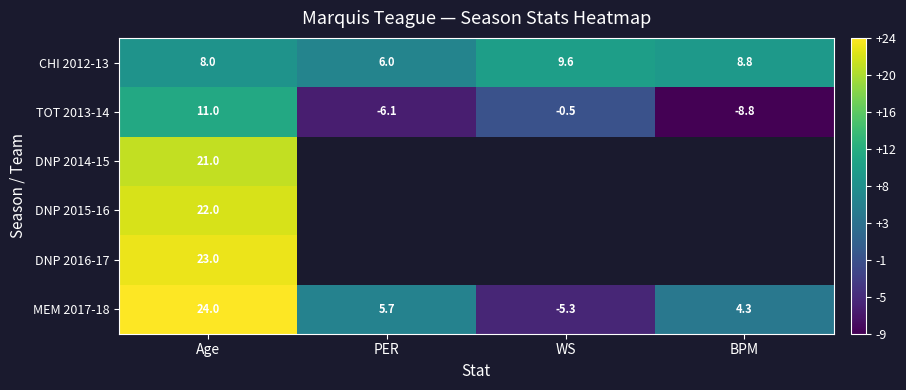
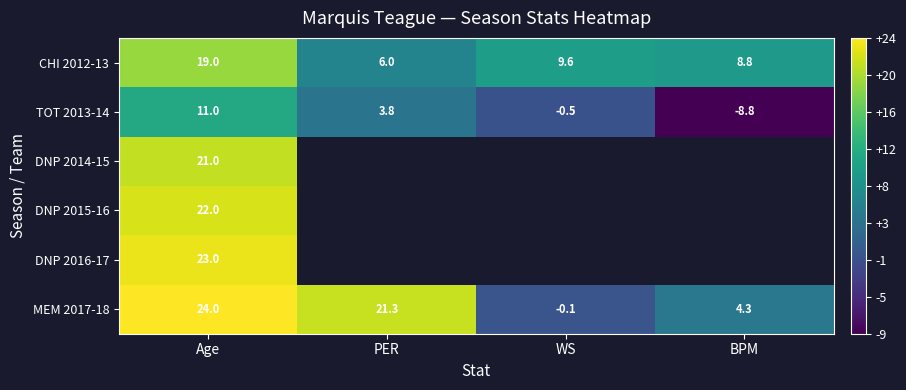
CHI 2012-13, Age: 8.0 -> 19.0
TOT 2013-14, PER: -6.1 -> 3.8
MEM 2017-18, PER: 5.7 -> 21.3
MEM 2017-18, WS: -5.3 -> -0.1
